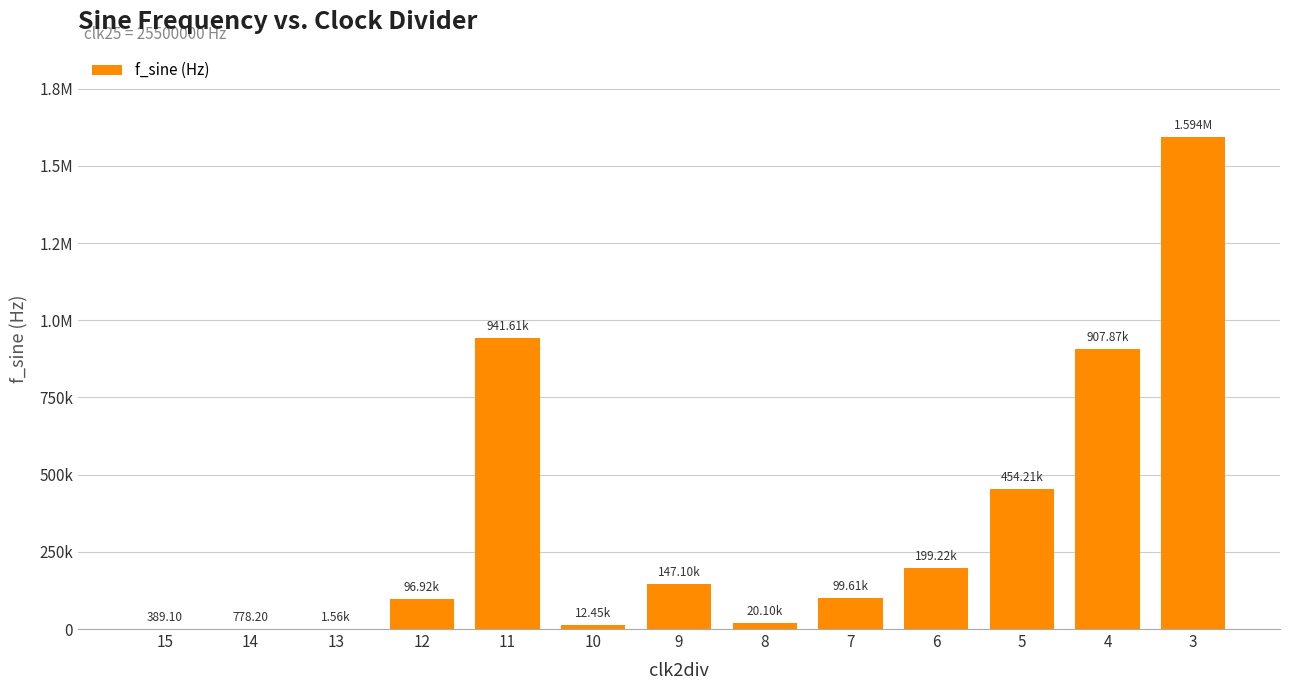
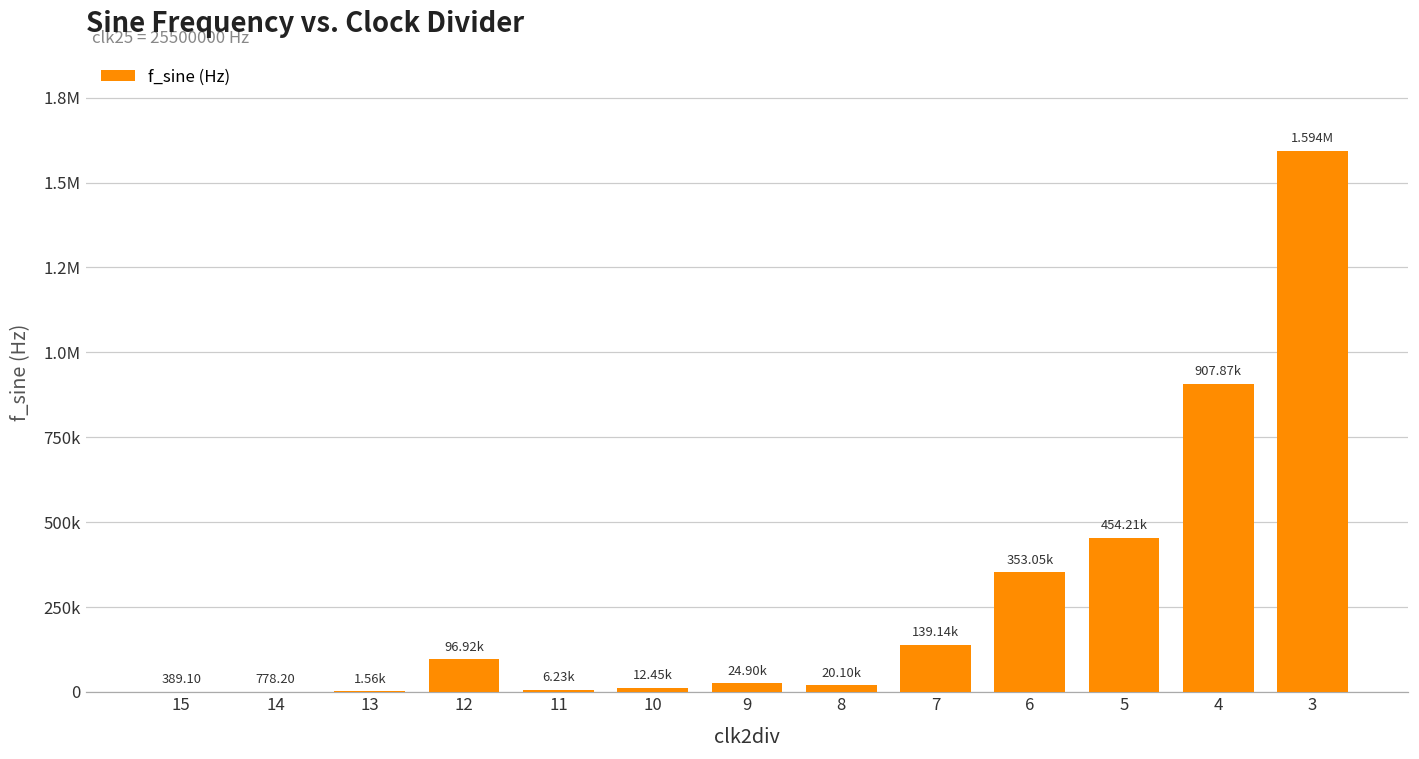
11: 941.61k -> 6.23k
9: 147.10k -> 24.90k
7: 99.61k -> 139.14k
6: 199.22k -> 353.05k
